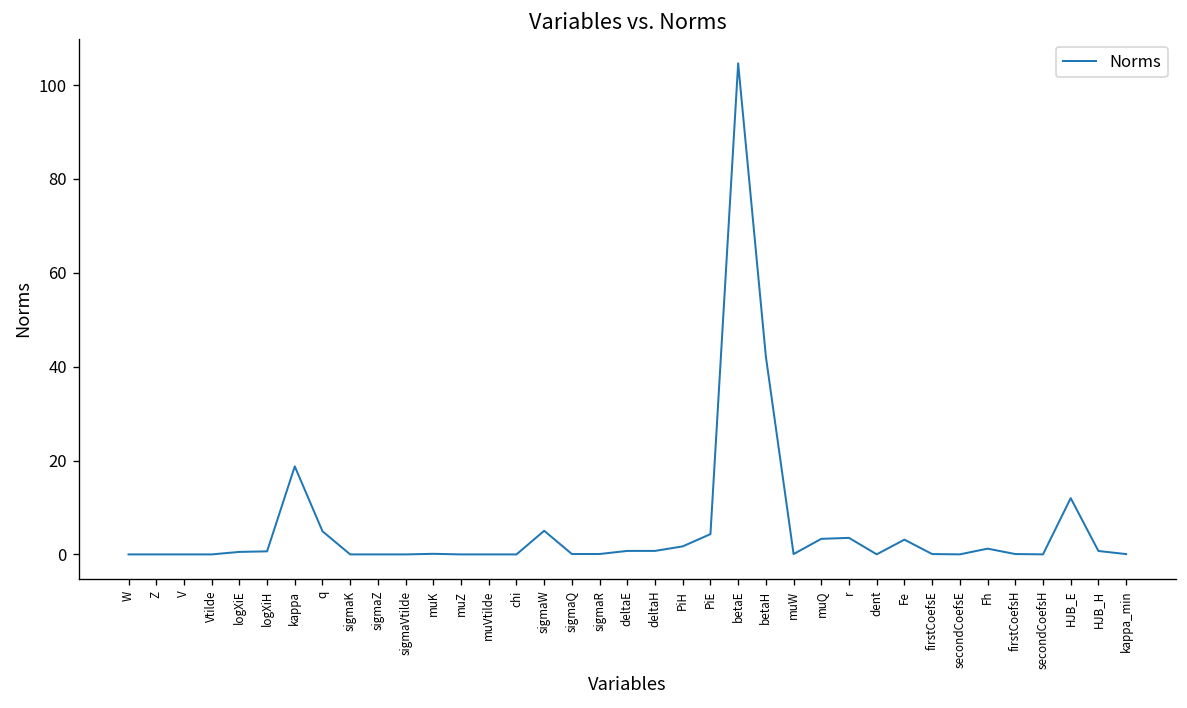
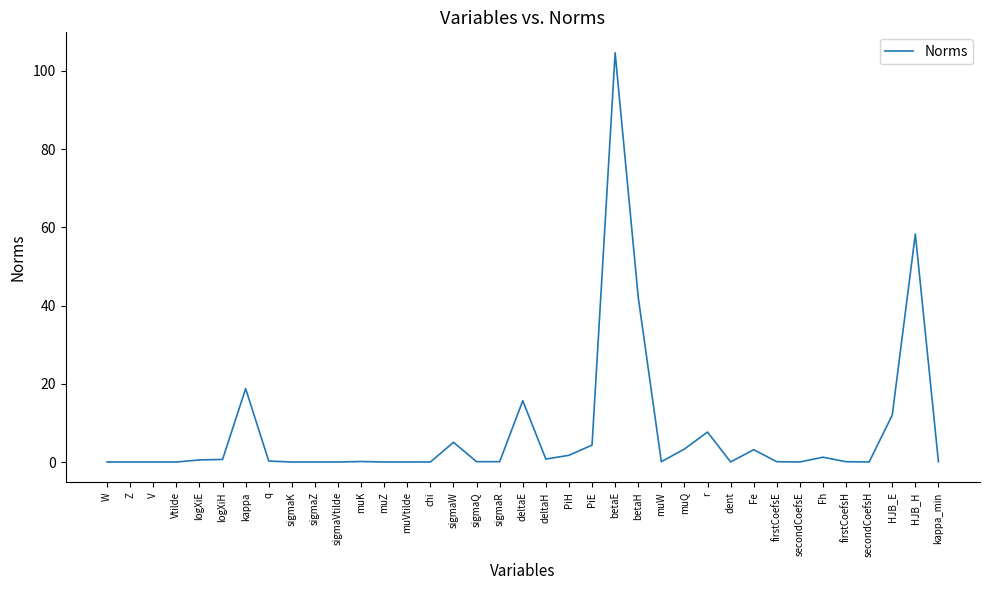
q: 5 -> 0
deltaE: 1 -> 16
r: 4 -> 8
HJB_H: 1 -> 58
